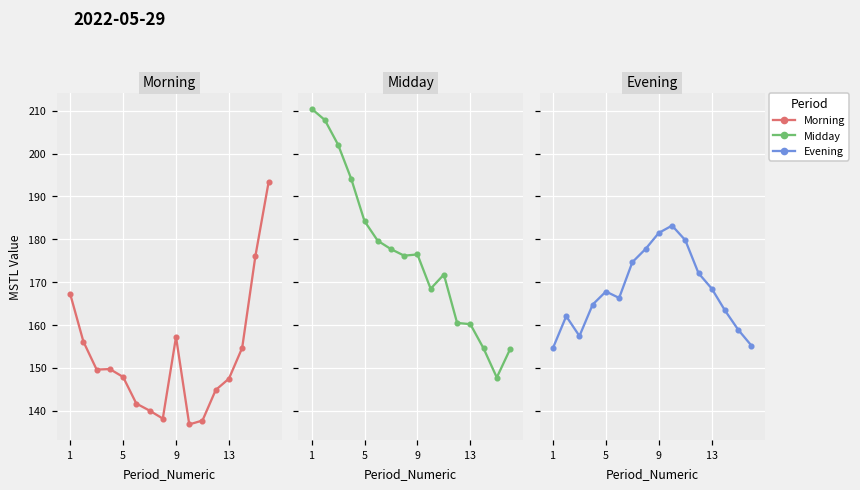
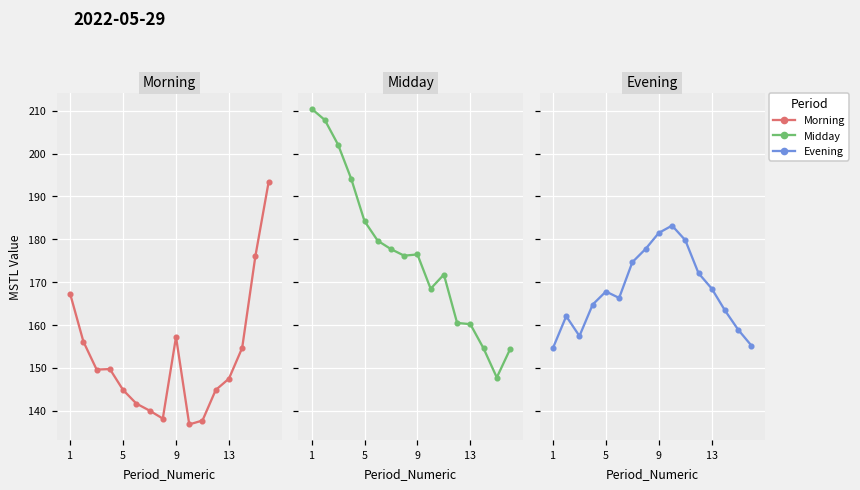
Morning, 5: 148 -> 145
